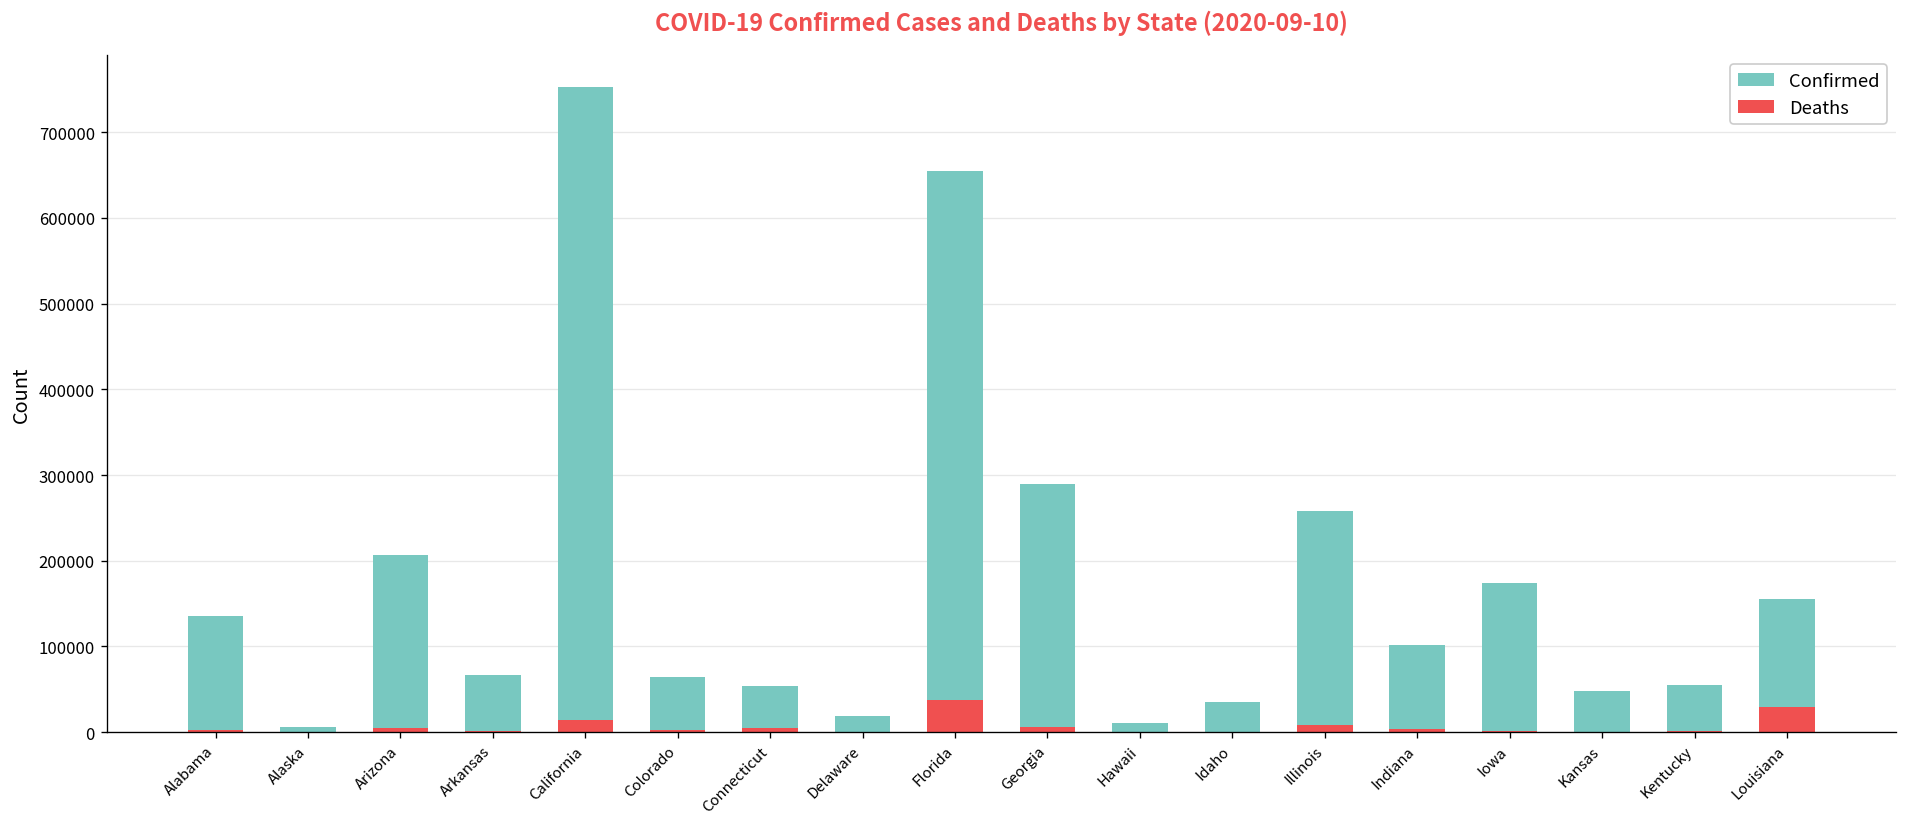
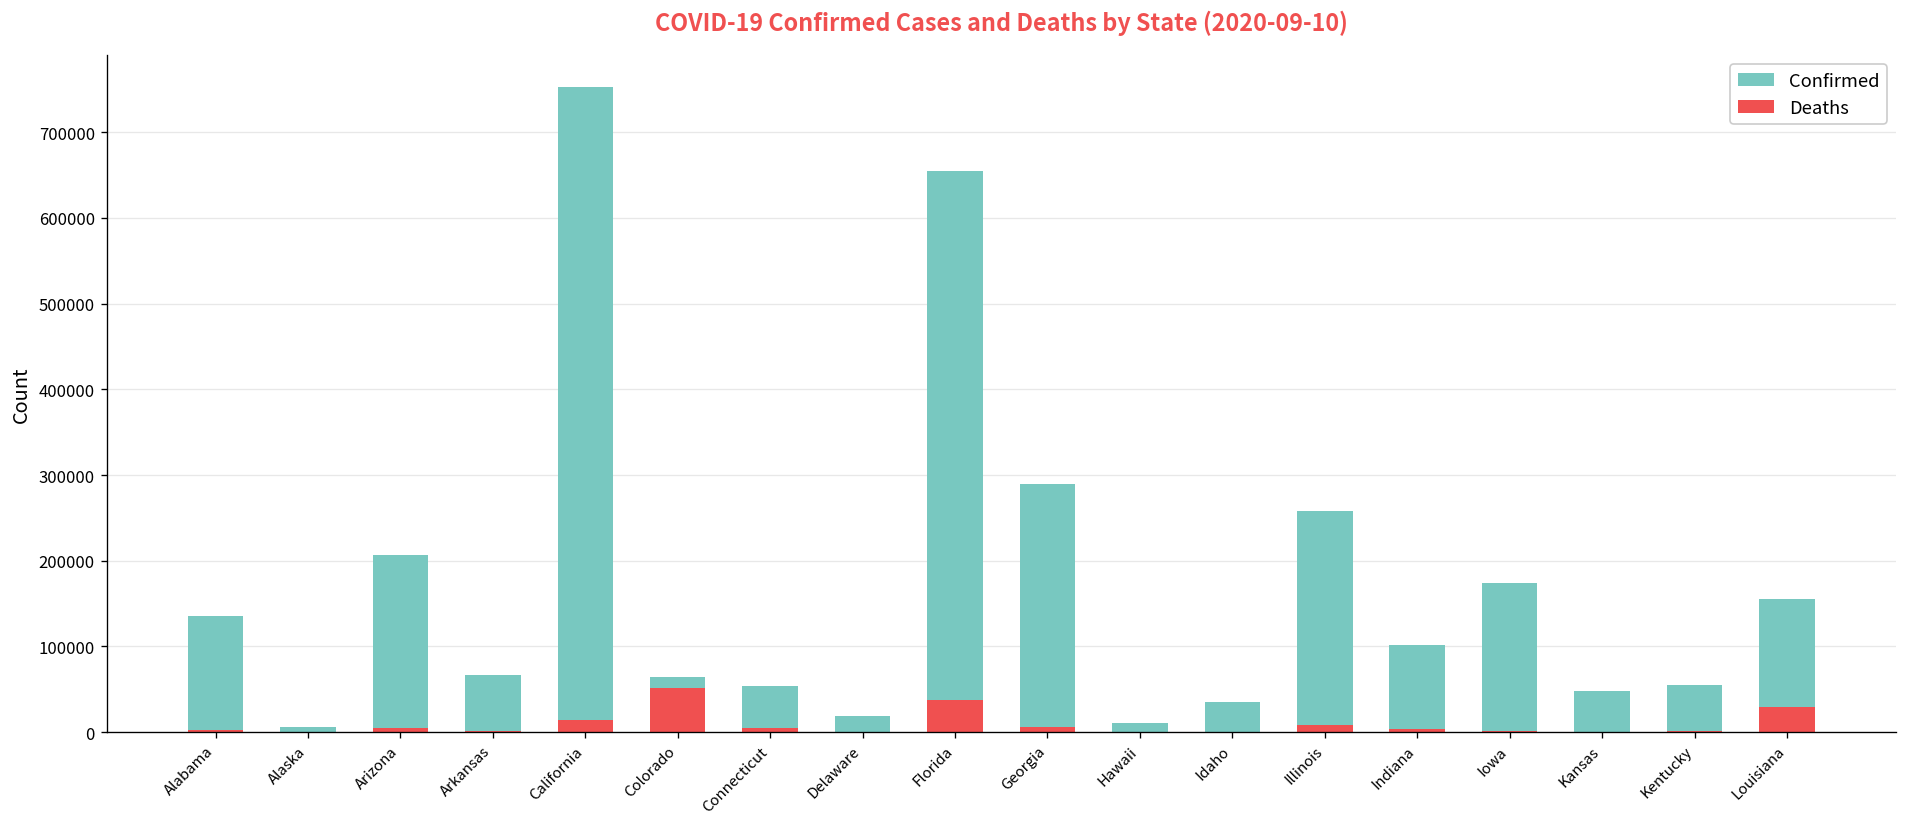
Deaths, Colorado: 0 -> 50000
